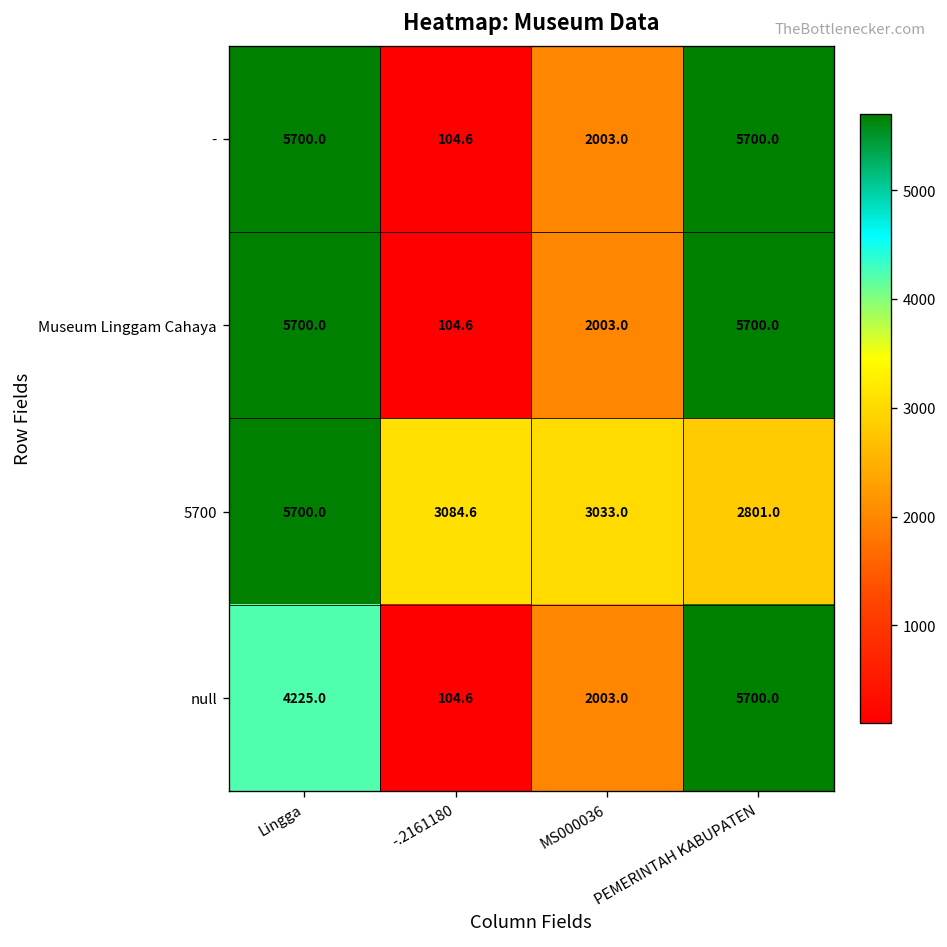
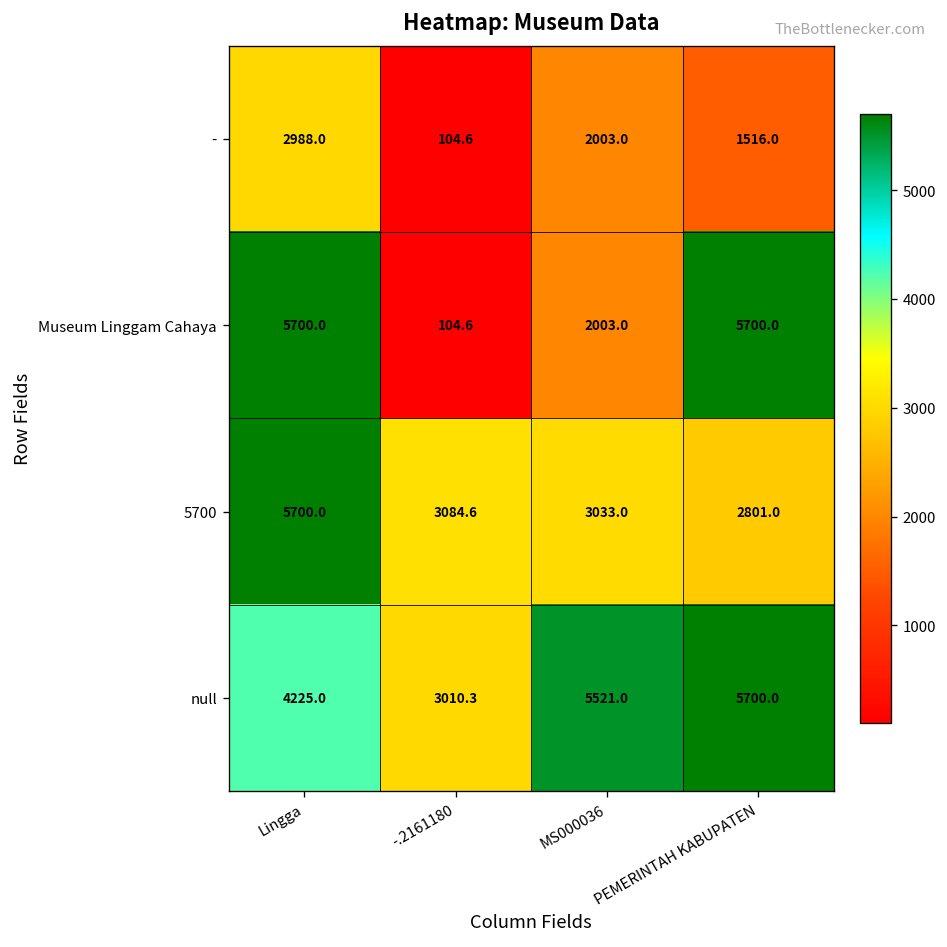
-, Lingga: 5700.0 -> 2988.0
-, PEMERINTAH KABUPATEN: 5700.0 -> 1516.0
null, -.2161180: 104.6 -> 3010.3
null, MS000036: 2003.0 -> 5521.0
